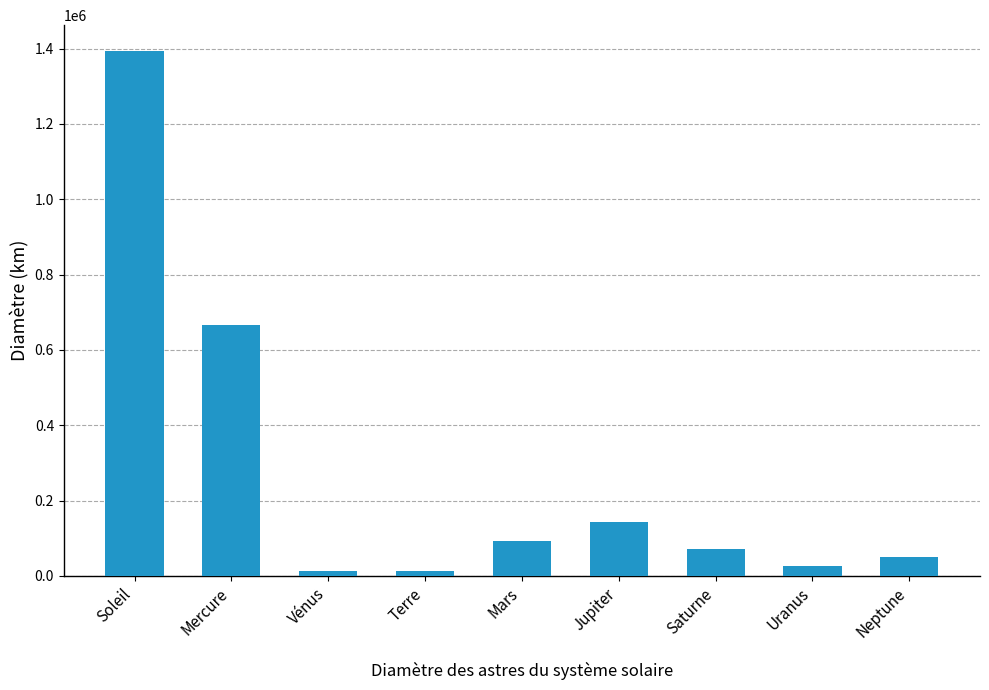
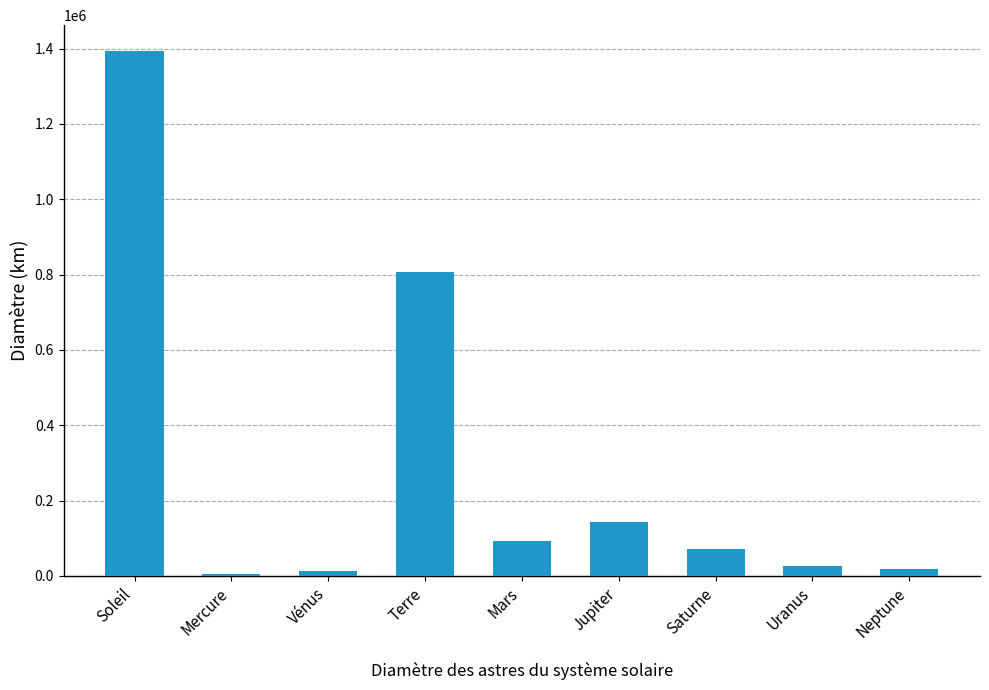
Mercure: 670000 -> 0
Terre: 10000 -> 810000
Neptune: 50000 -> 20000
